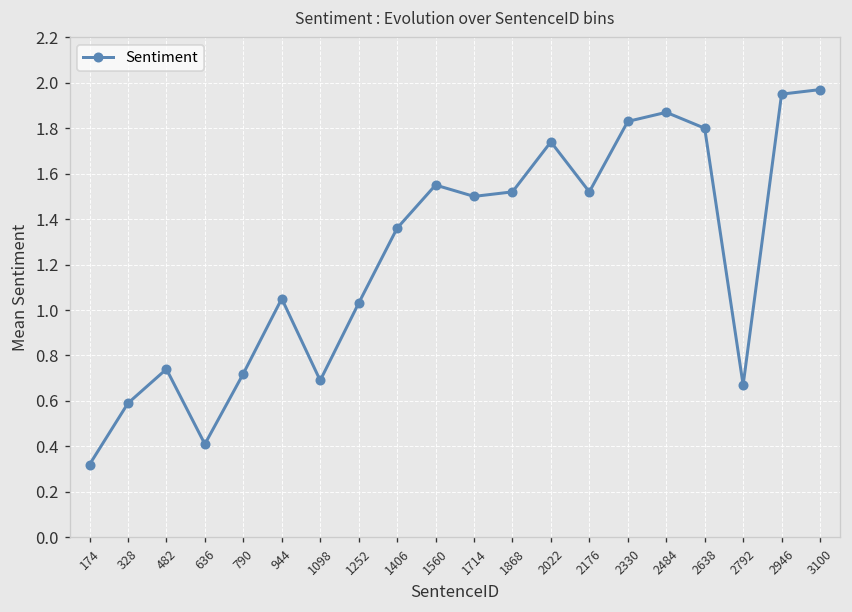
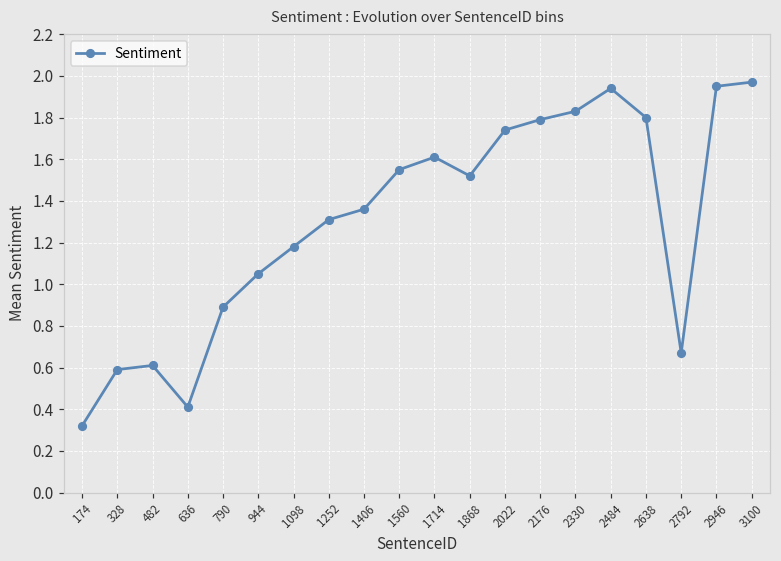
482: 0.74 -> 0.61
790: 0.72 -> 0.89
1098: 0.69 -> 1.18
1252: 1.03 -> 1.31
1714: 1.50 -> 1.61
2176: 1.52 -> 1.79
2484: 1.87 -> 1.94
